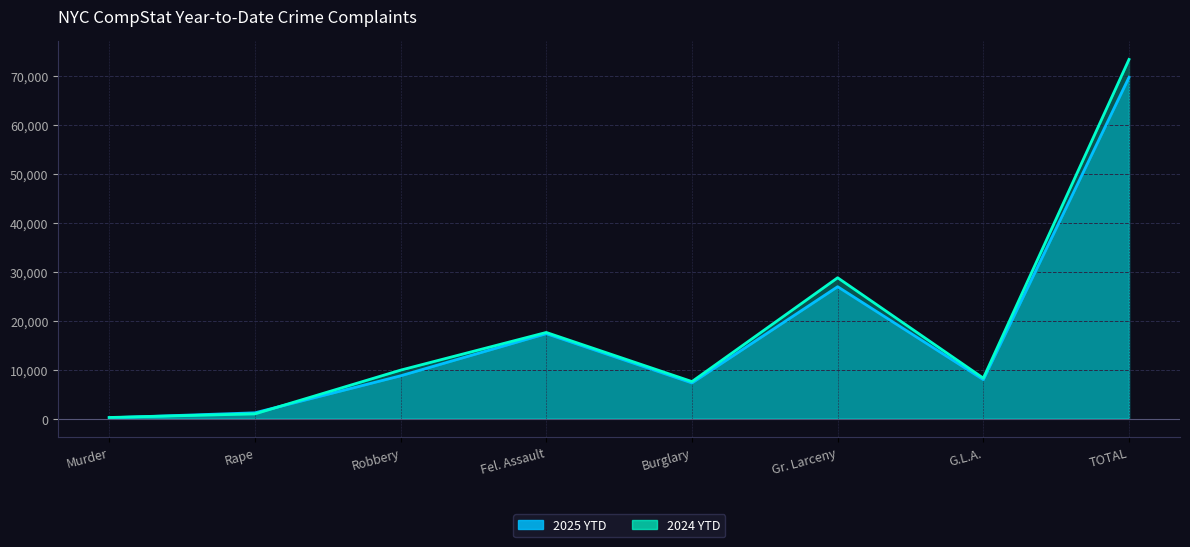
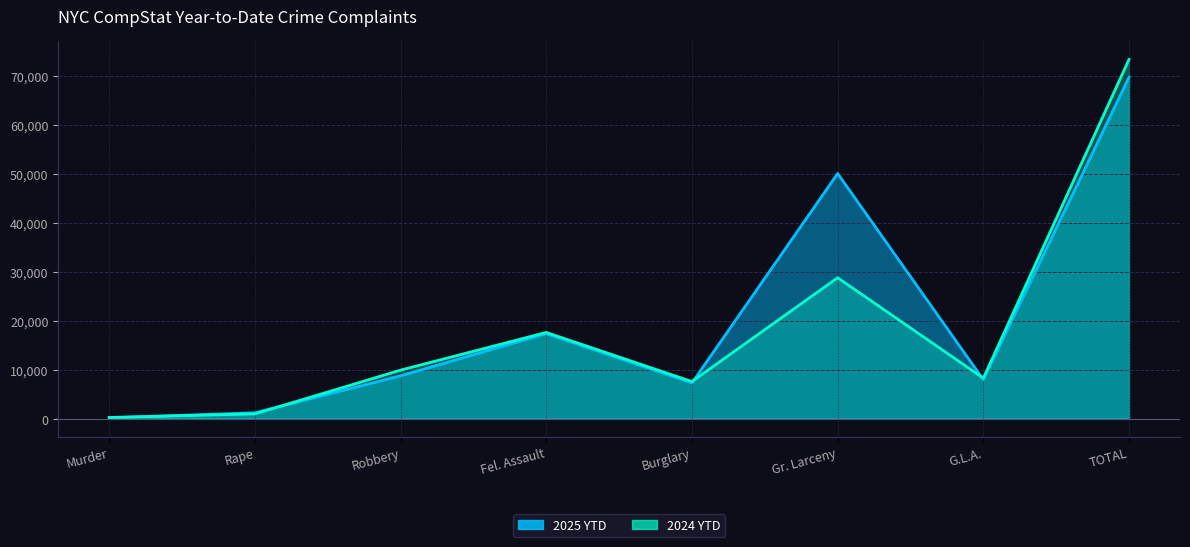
2025 YTD, Gr. Larceny: 27,000 -> 50,000
